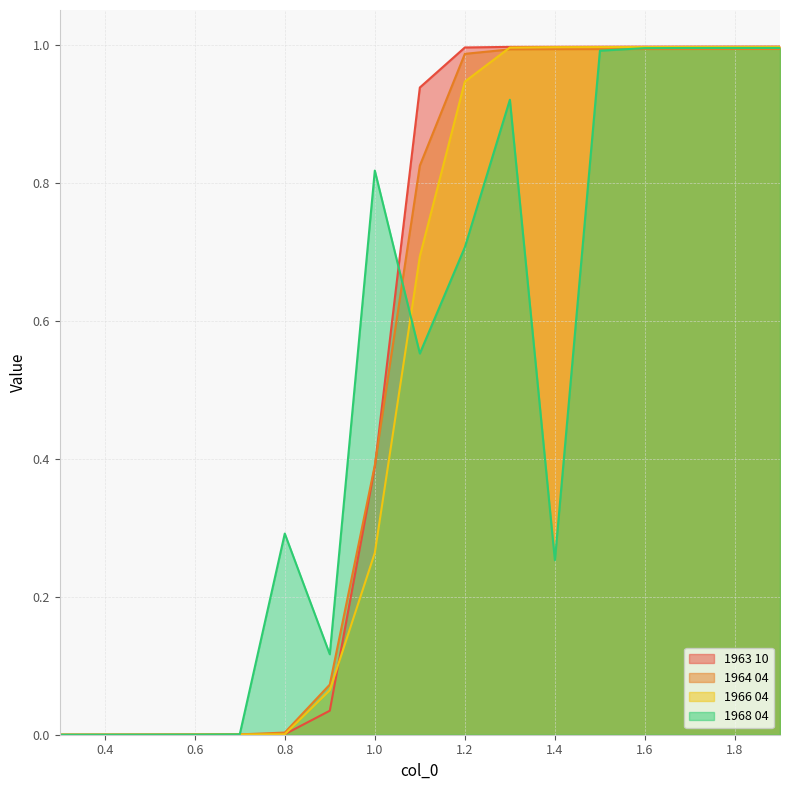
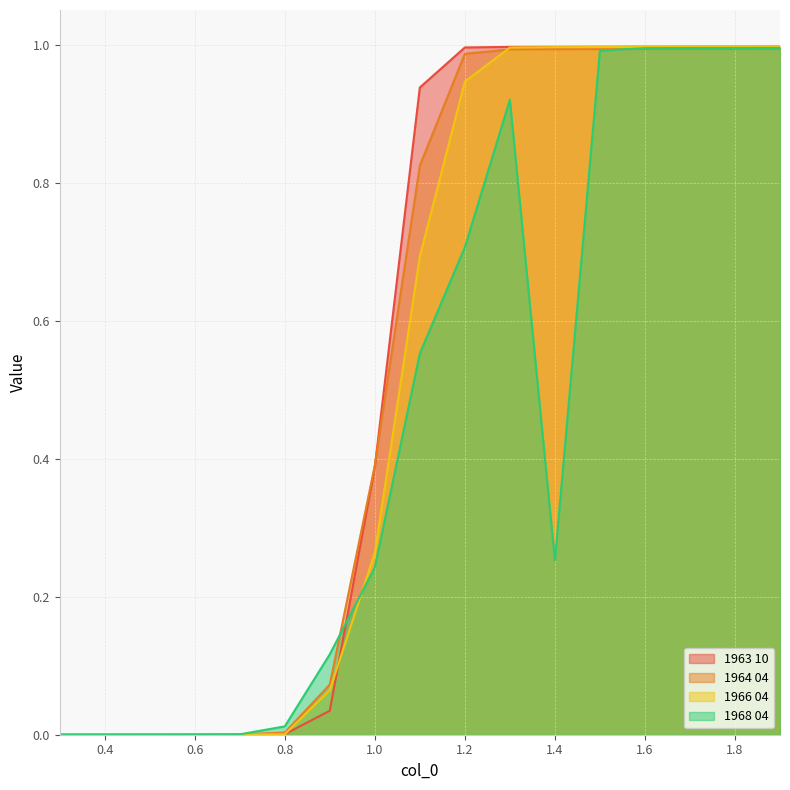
1968 04, 0.8: 0.29 -> 0.01
1968 04, 1.0: 0.82 -> 0.24
